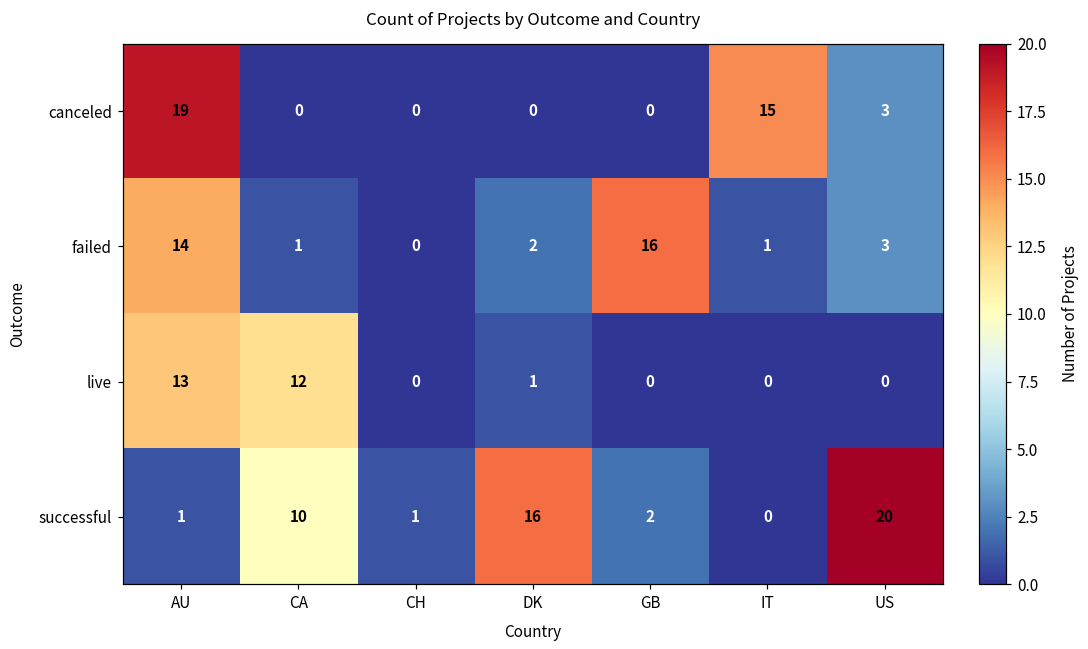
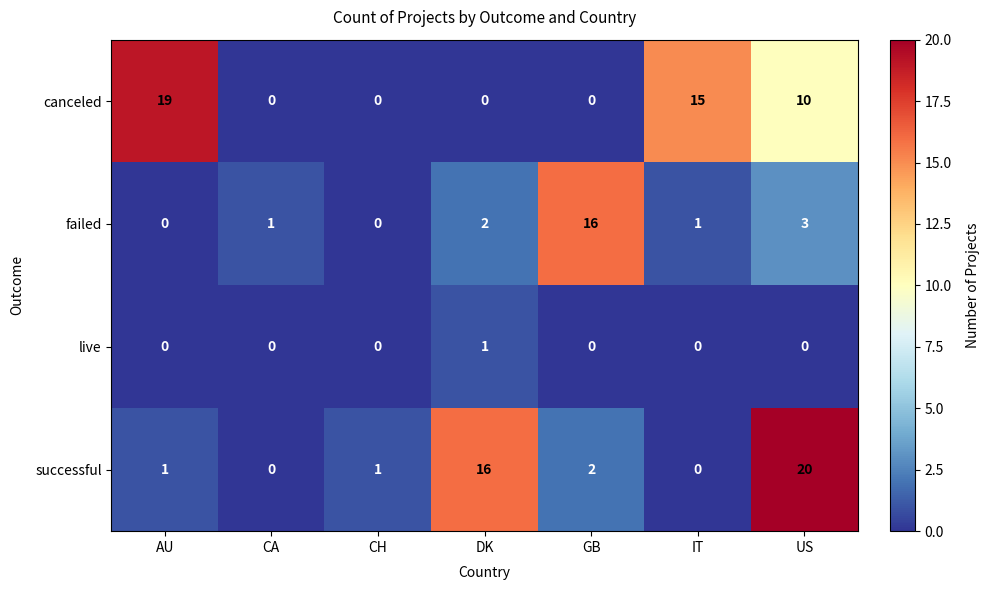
canceled, US: 3 -> 10
failed, AU: 14 -> 0
live, AU: 13 -> 0
live, CA: 12 -> 0
successful, CA: 10 -> 0
